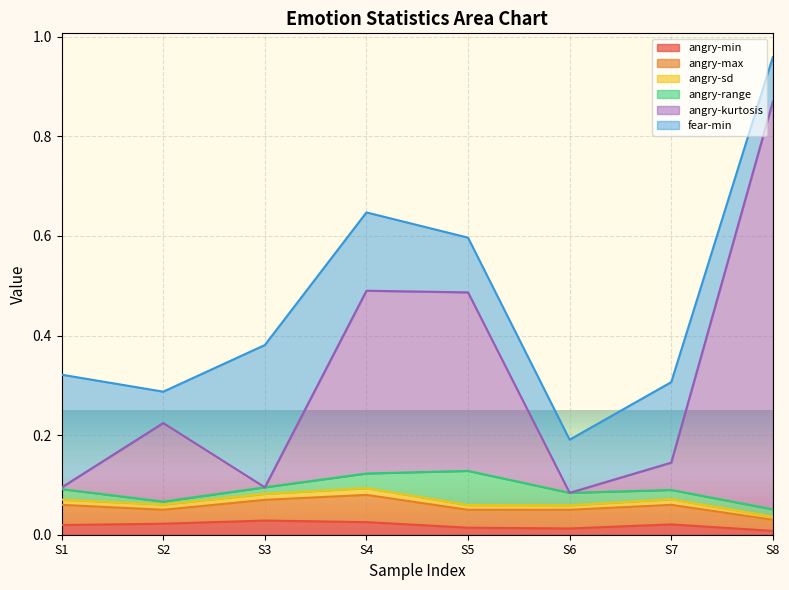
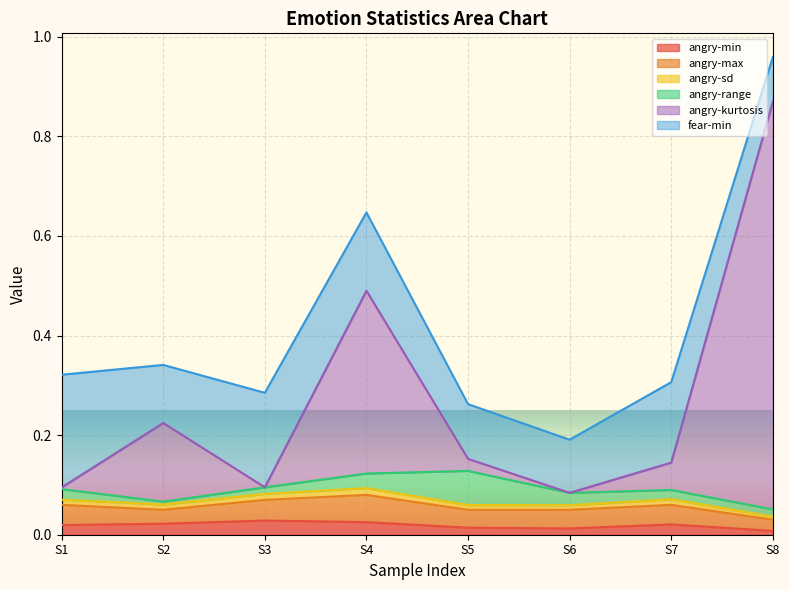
fear-min, S2: 0.06 -> 0.12
fear-min, S3: 0.29 -> 0.19
angry-kurtosis, S5: 0.36 -> 0.02
